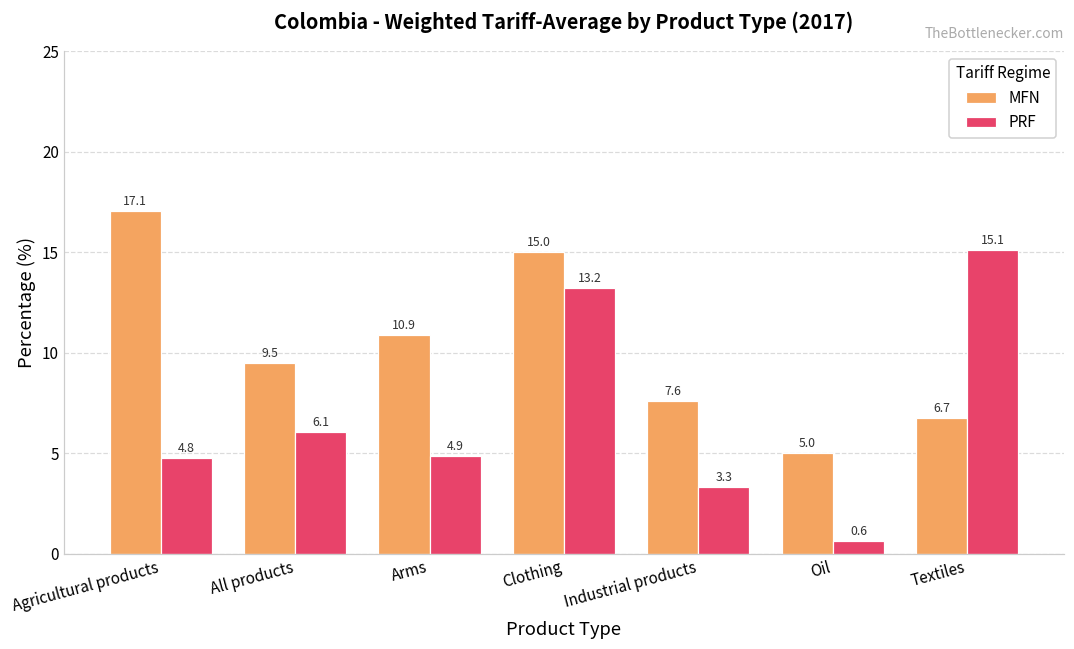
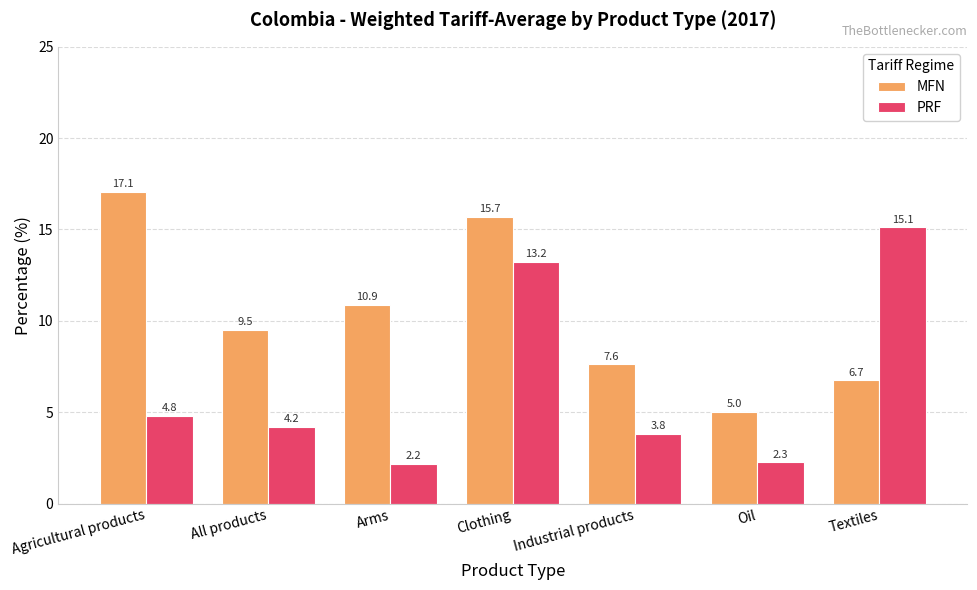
PRF, All products: 6.1 -> 4.2
PRF, Arms: 4.9 -> 2.2
MFN, Clothing: 15.0 -> 15.7
PRF, Industrial products: 3.3 -> 3.8
PRF, Oil: 0.6 -> 2.3
